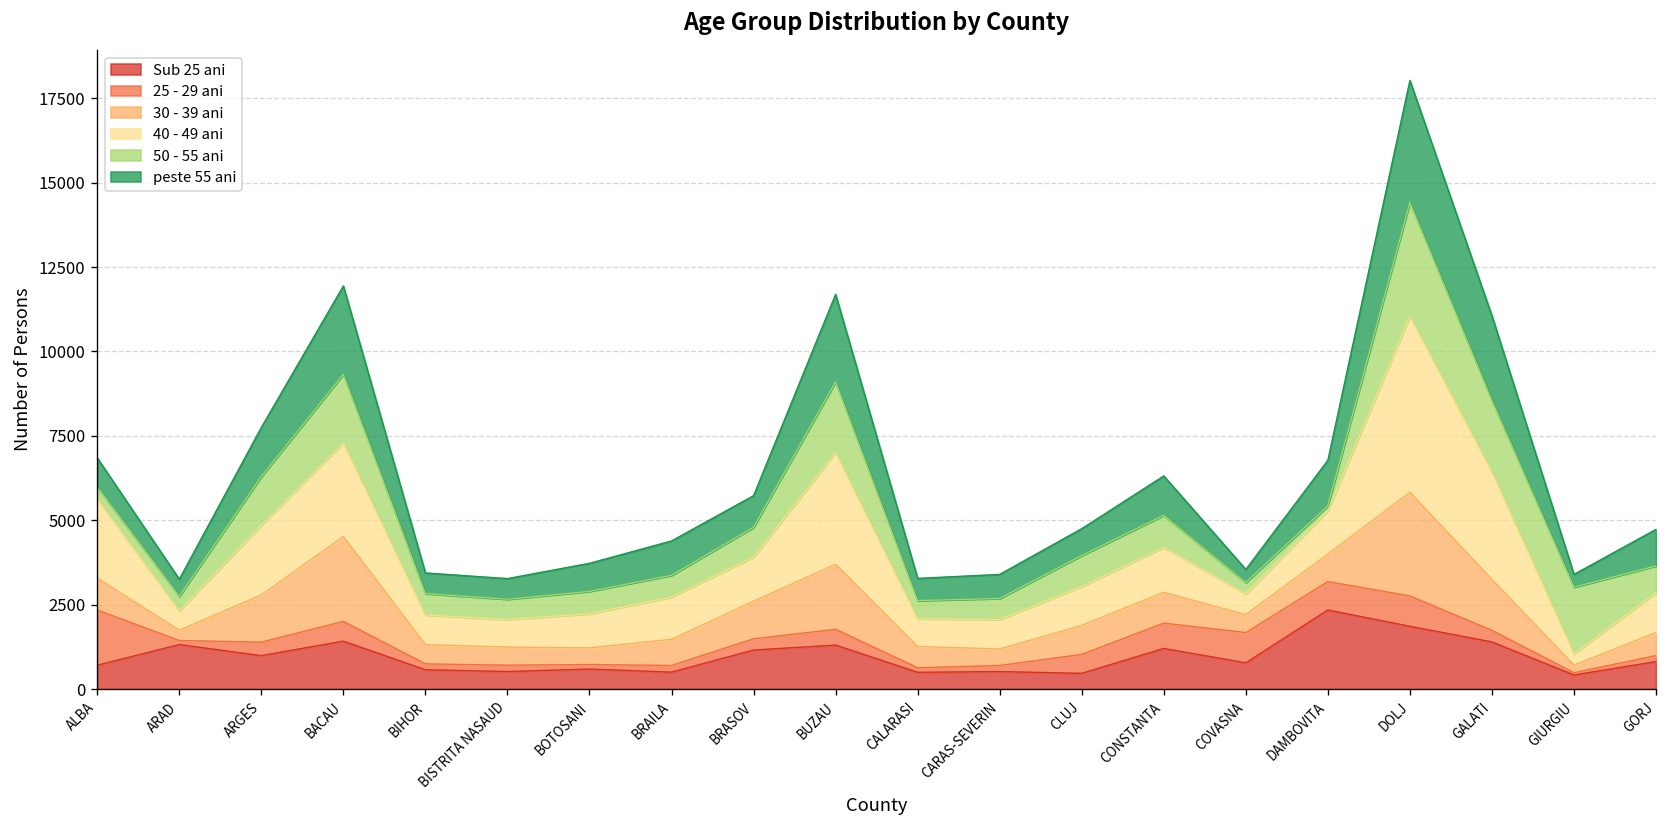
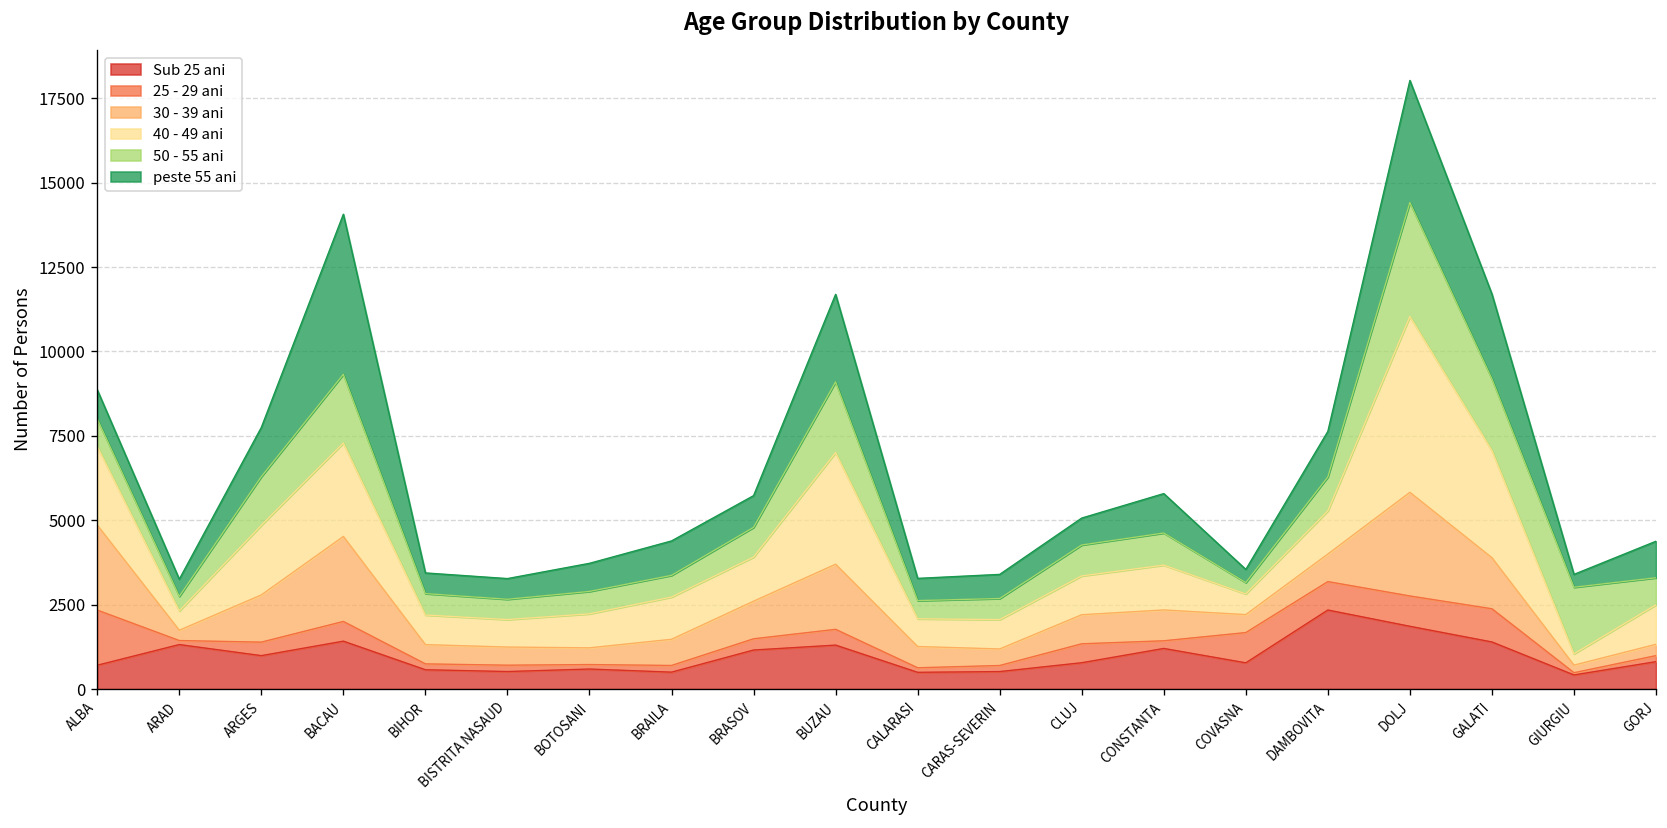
30 - 39 ani, ALBA: 1000 -> 2500
50 - 55 ani, ALBA: 400 -> 800
peste 55 ani, BACAU: 2600 -> 4700
Sub 25 ani, CLUJ: 500 -> 800
25 - 29 ani, CONSTANTA: 800 -> 200
50 - 55 ani, DAMBOVITA: 100 -> 1000
25 - 29 ani, GALATI: 300 -> 1000
30 - 39 ani, GORJ: 700 -> 300
